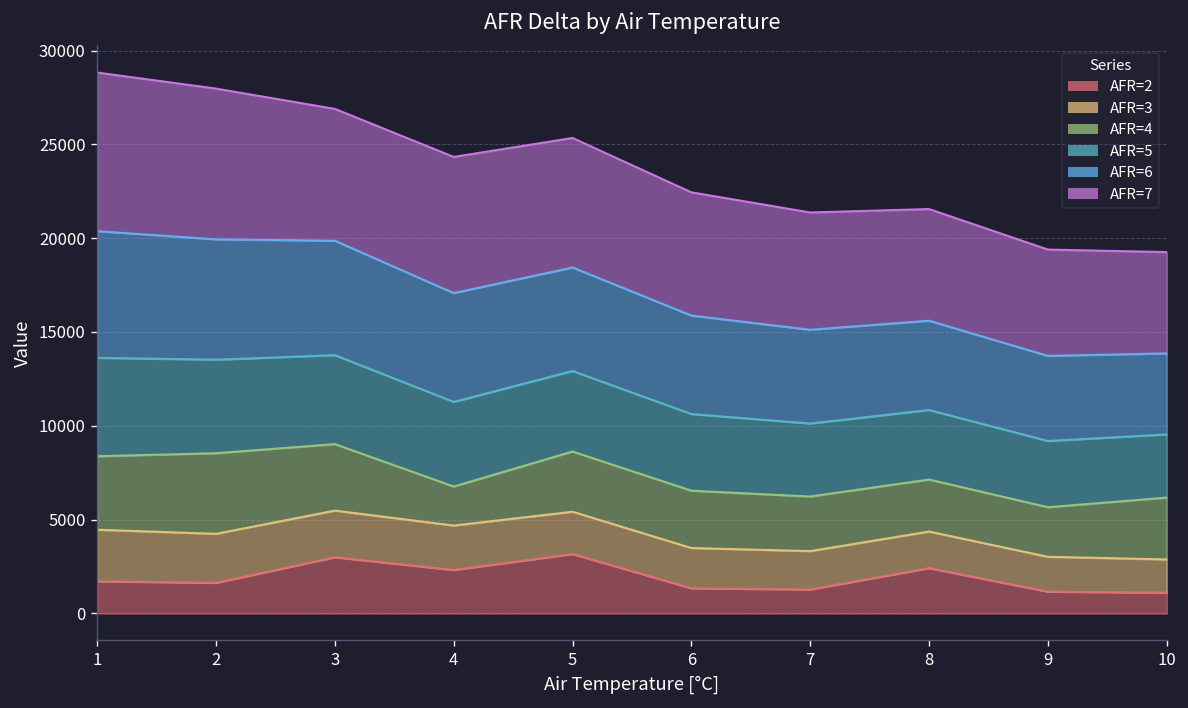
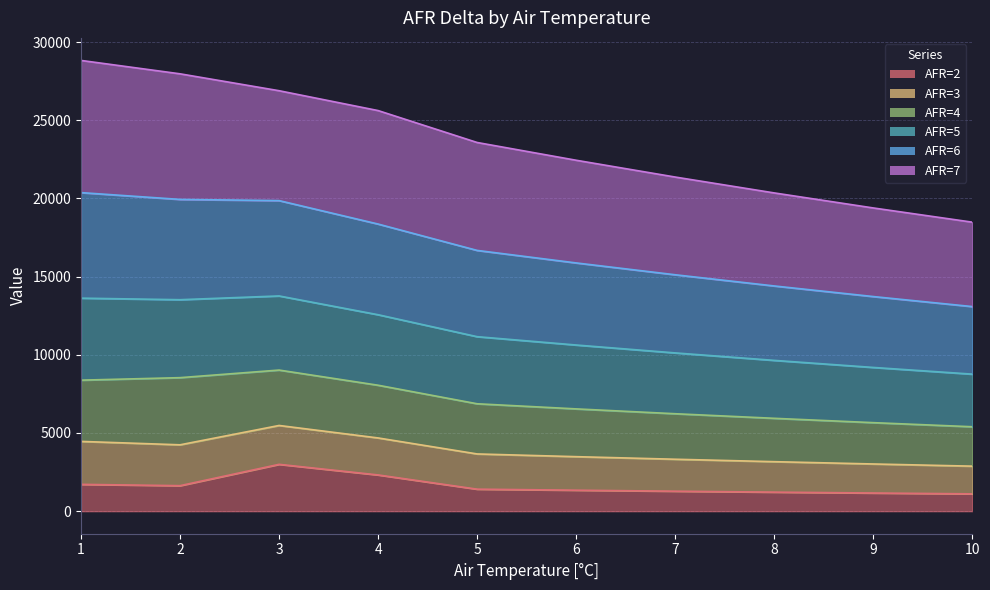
AFR=4, 4: 2100 -> 3400
AFR=2, 5: 3200 -> 1400
AFR=2, 8: 2400 -> 1200
AFR=4, 10: 3300 -> 2500
